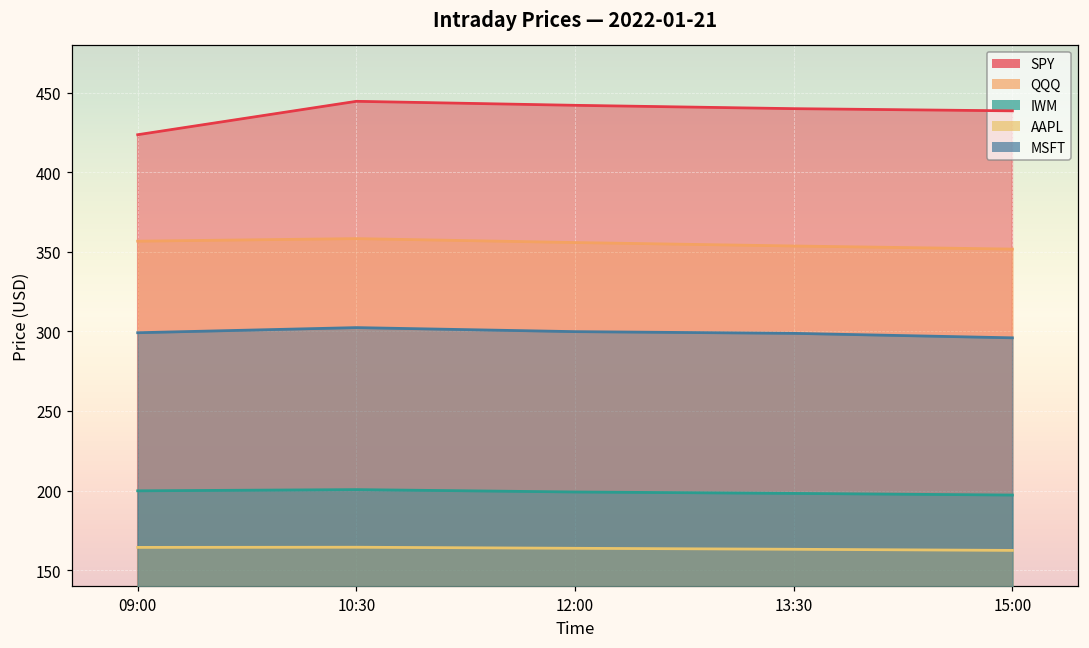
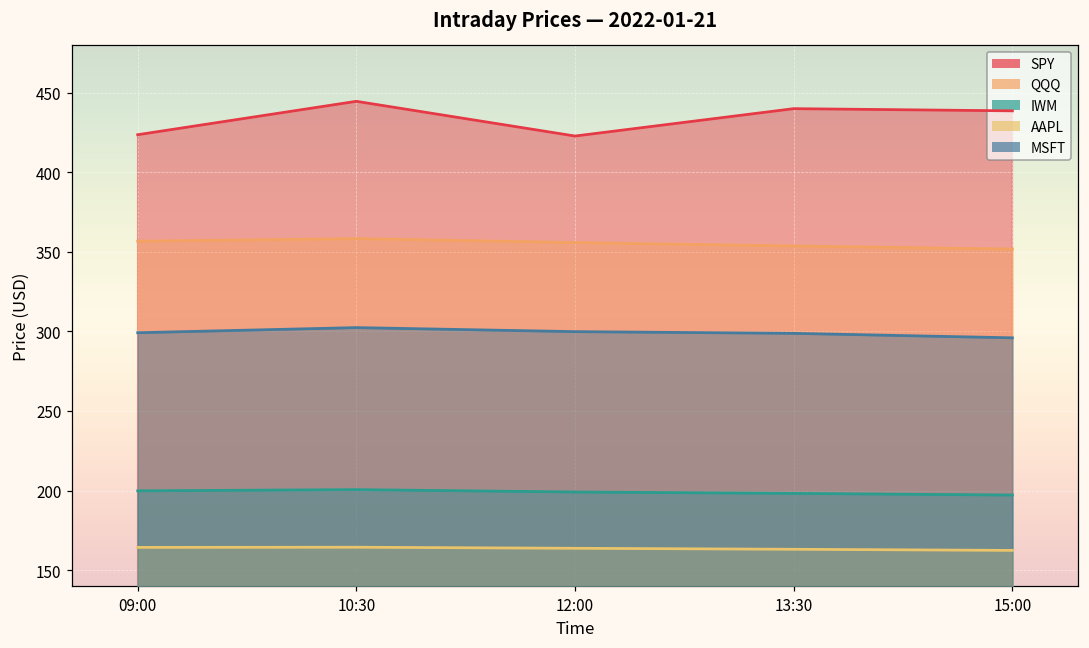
SPY, 12:00: 442 -> 423
